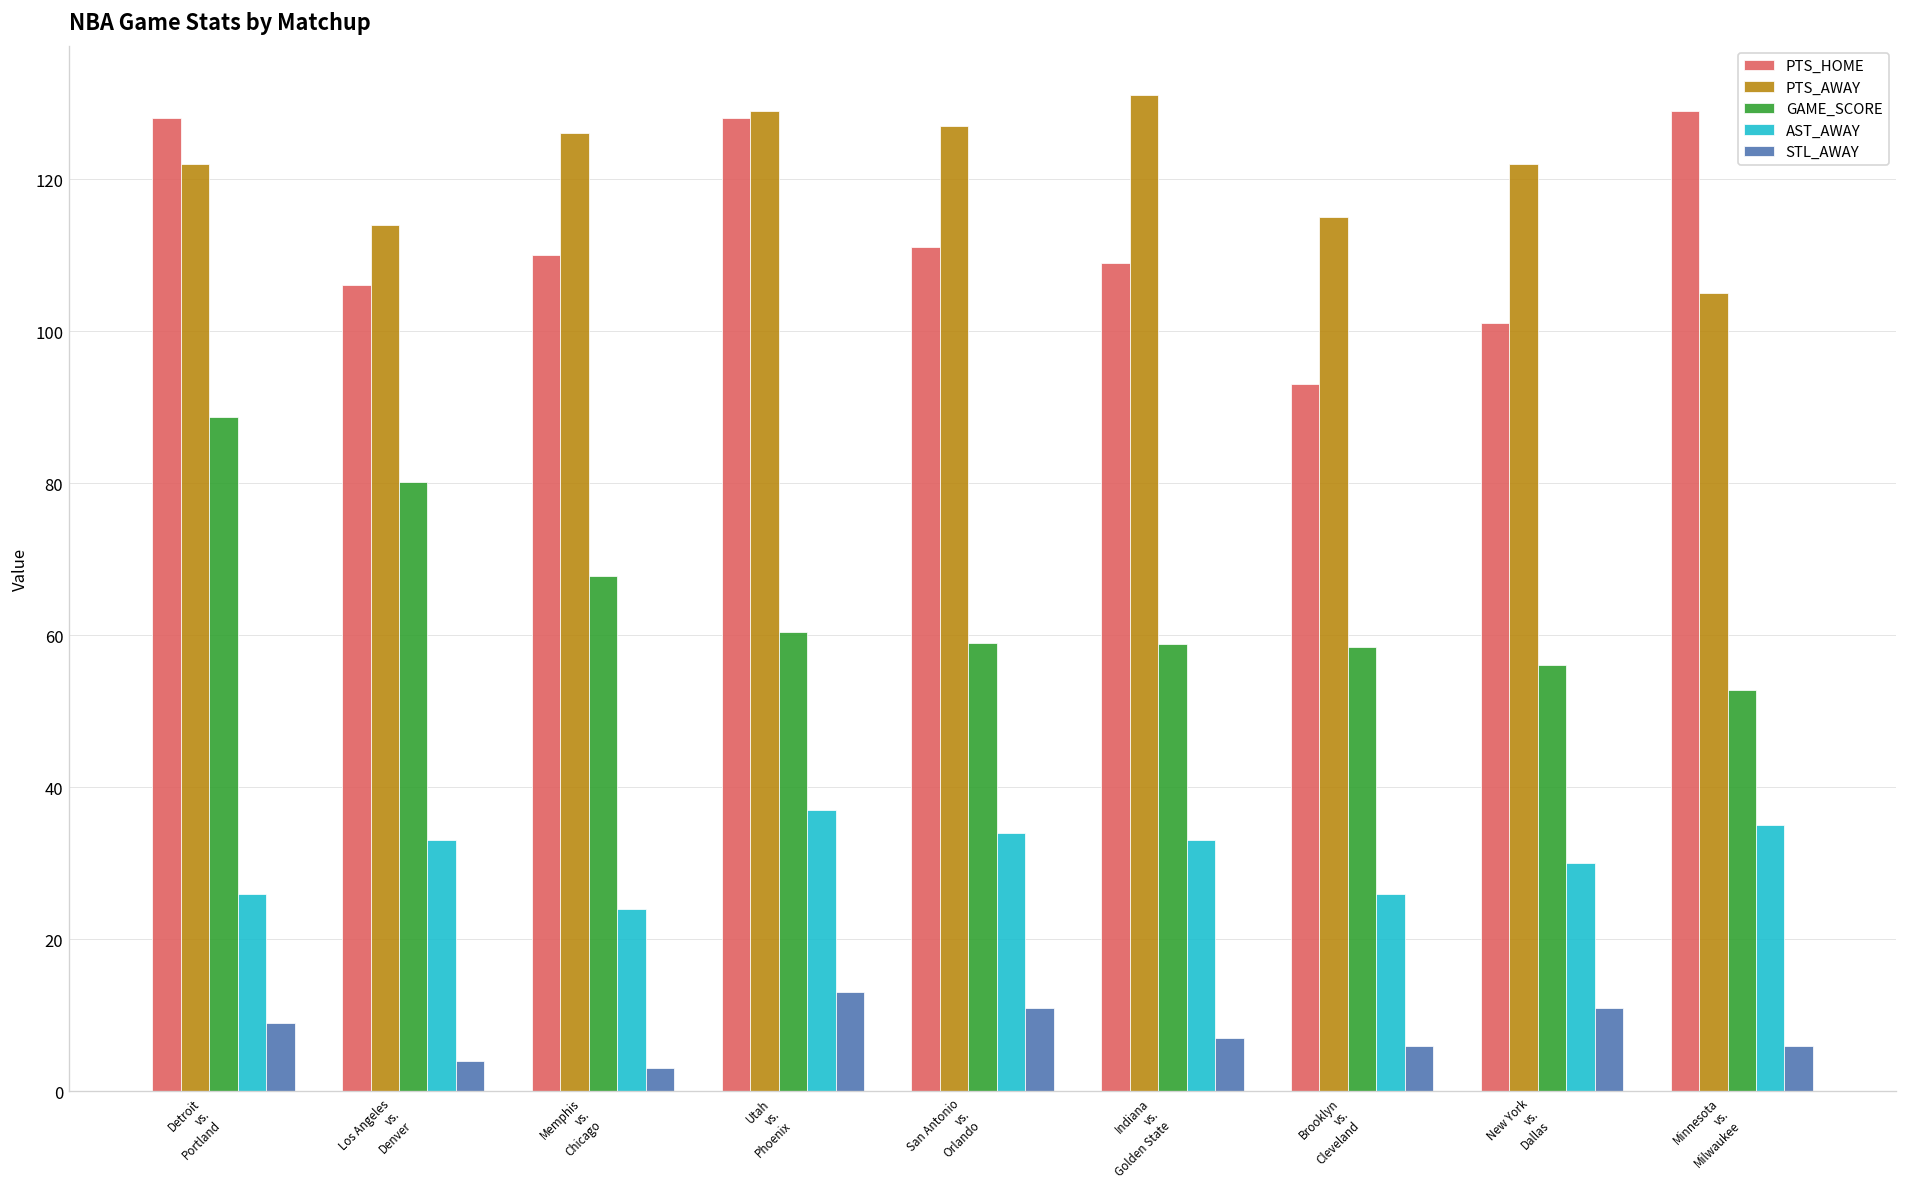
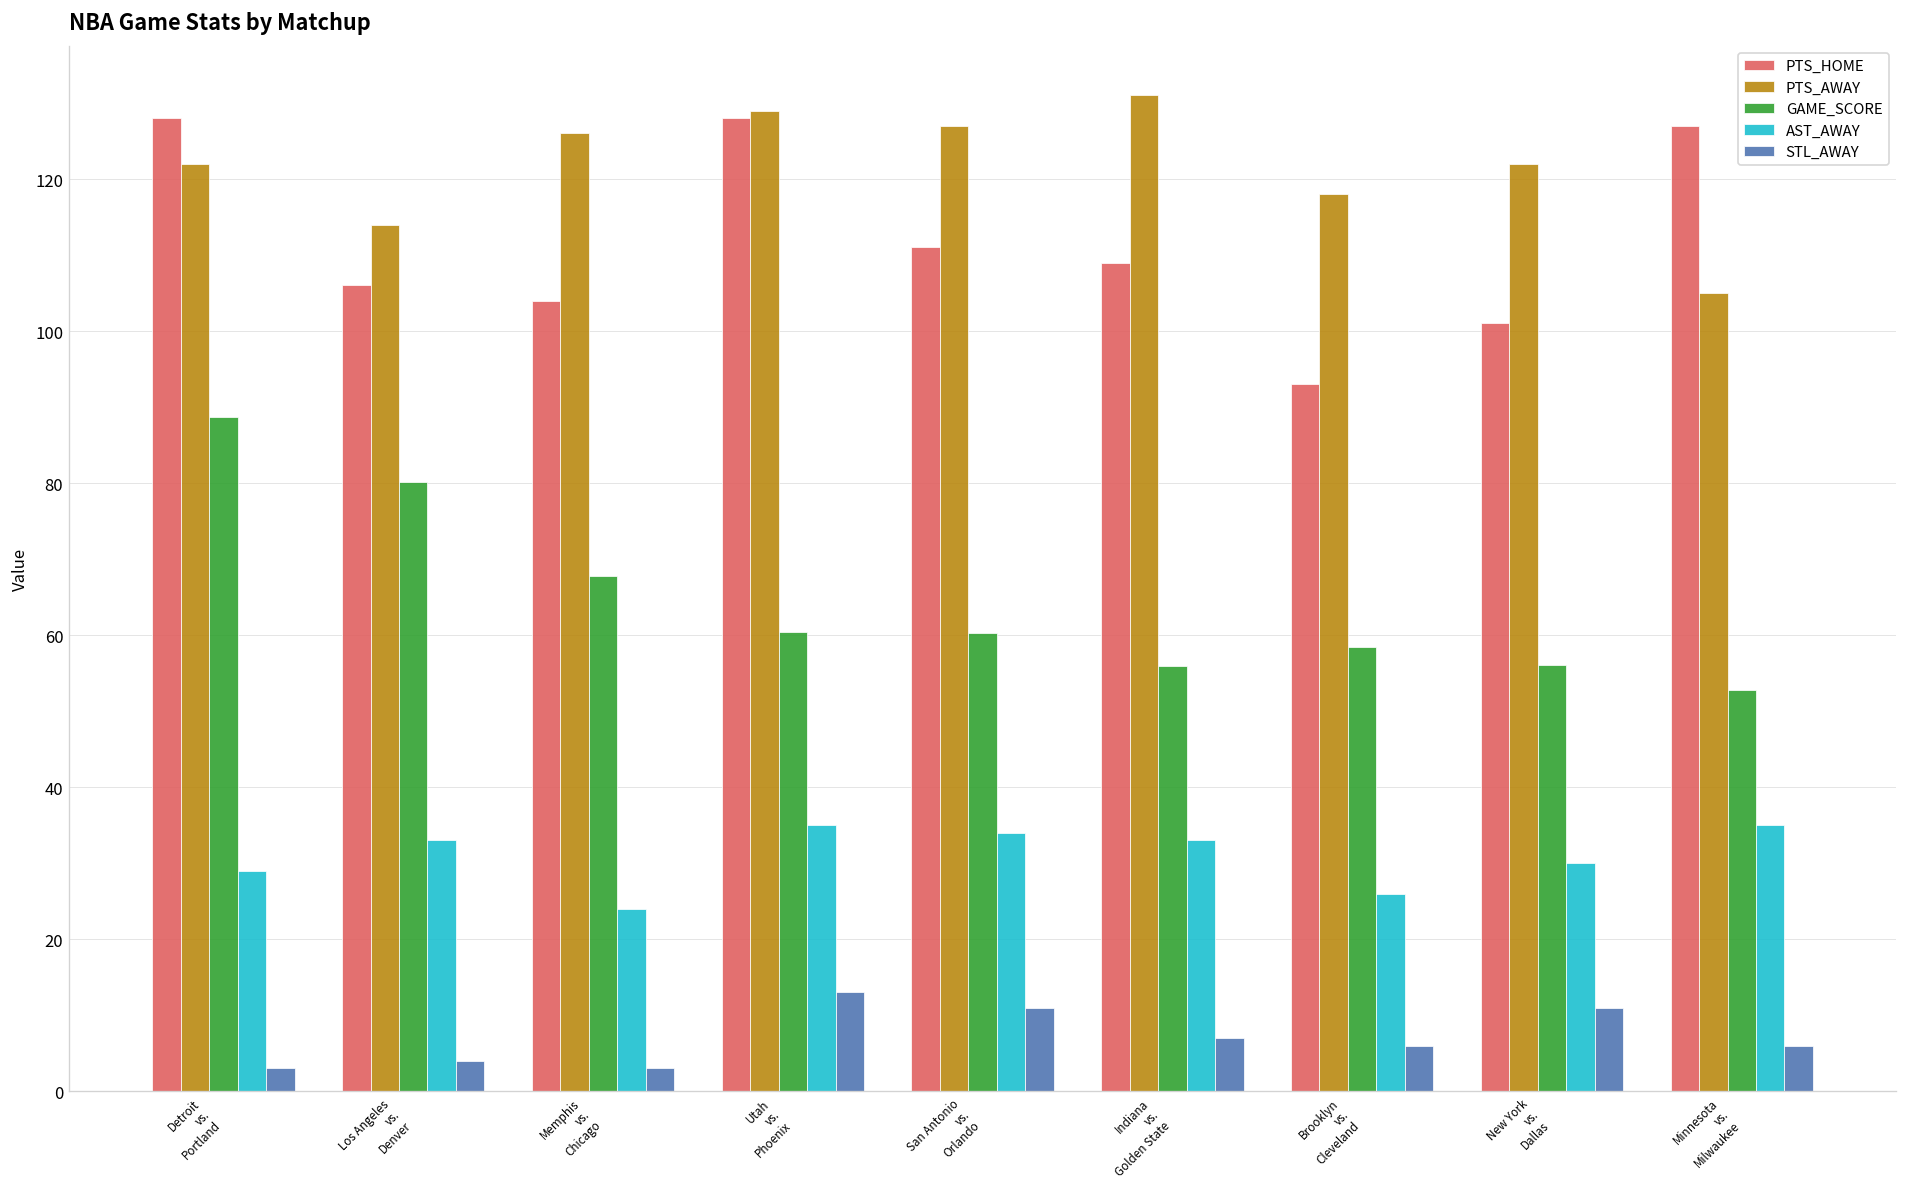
AST_AWAY, Detroit vs. Portland: 26 -> 29
STL_AWAY, Detroit vs. Portland: 9 -> 3
PTS_HOME, Memphis vs. Chicago: 110 -> 104
AST_AWAY, Utah vs. Phoenix: 37 -> 35
GAME_SCORE, San Antonio vs. Orlando: 59 -> 60
GAME_SCORE, Indiana vs. Golden State: 59 -> 56
PTS_AWAY, Brooklyn vs. Cleveland: 115 -> 118
PTS_HOME, Minnesota vs. Milwaukee: 129 -> 127
